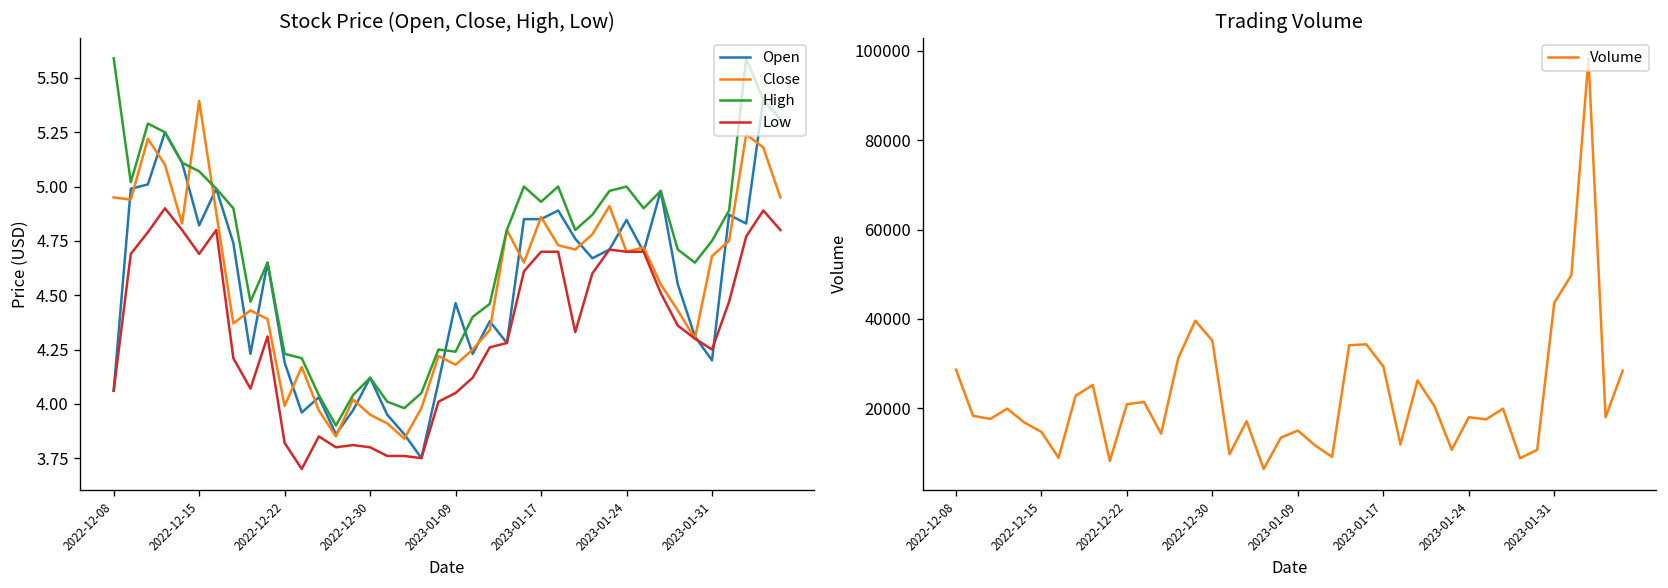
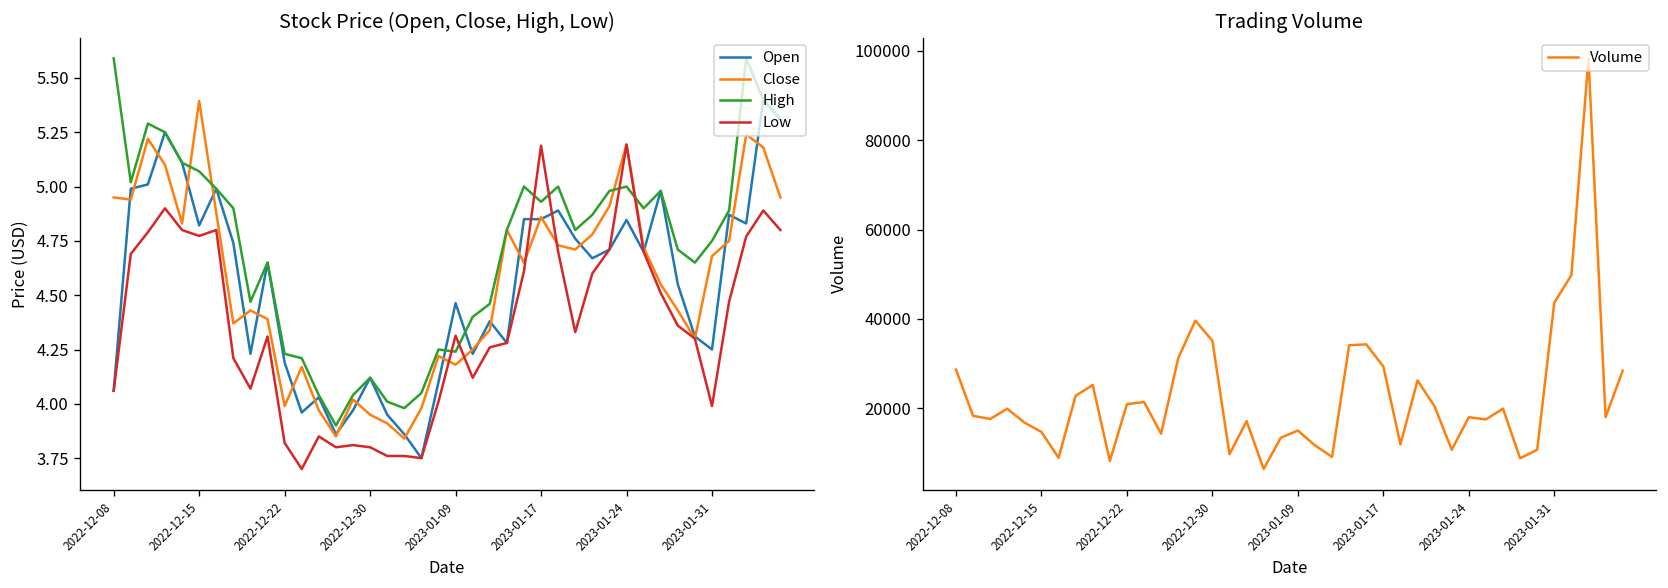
Stock Price (Open, Close, High, Low), Low, 2022-12-15: 4.69 -> 4.77
Stock Price (Open, Close, High, Low), Low, 2023-01-09: 4.05 -> 4.31
Stock Price (Open, Close, High, Low), Low, 2023-01-17: 4.70 -> 5.19
Stock Price (Open, Close, High, Low), Close, 2023-01-24: 4.70 -> 5.19
Stock Price (Open, Close, High, Low), Low, 2023-01-24: 4.70 -> 5.19
Stock Price (Open, Close, High, Low), Open, 2023-01-31: 4.20 -> 4.25
Stock Price (Open, Close, High, Low), Low, 2023-01-31: 4.25 -> 3.99
